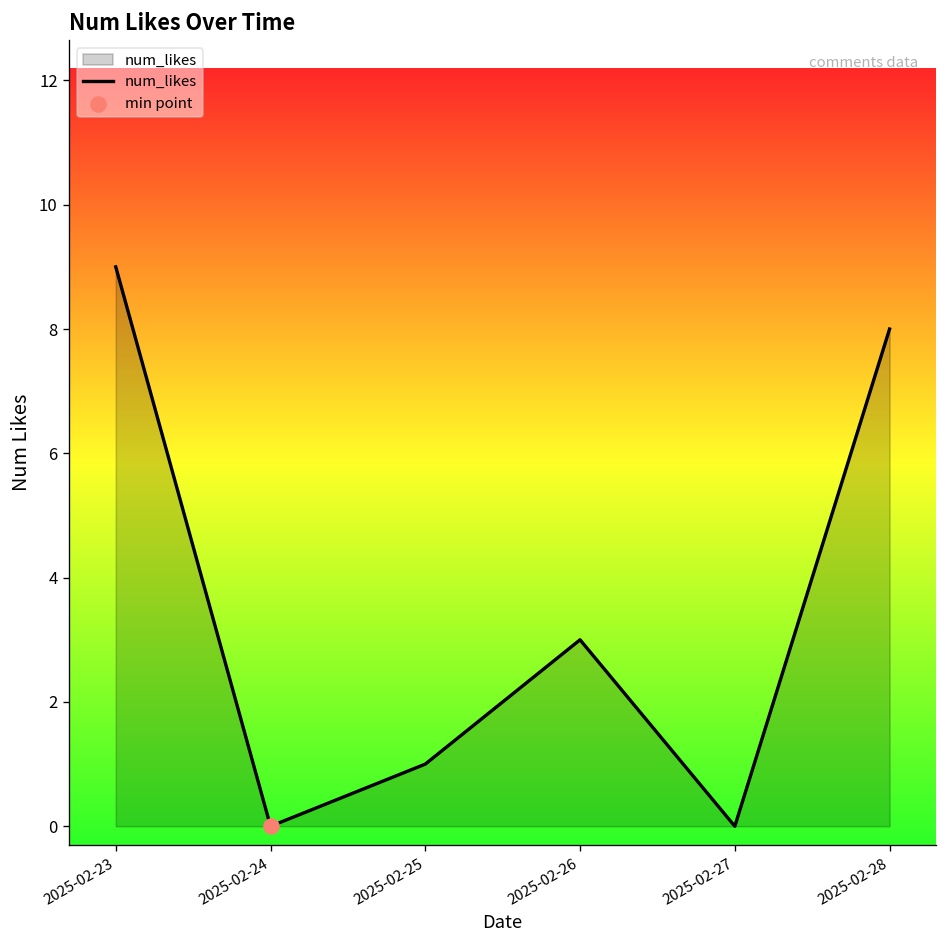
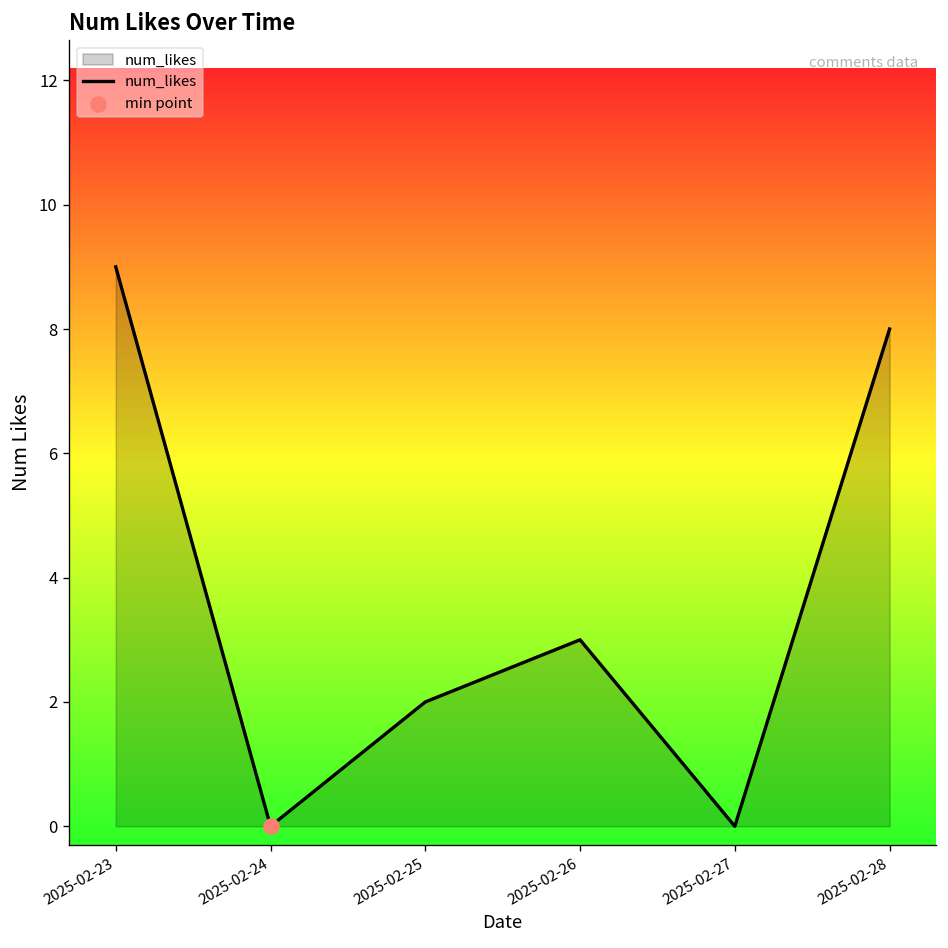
num_likes, 2025-02-25: 1 -> 2
